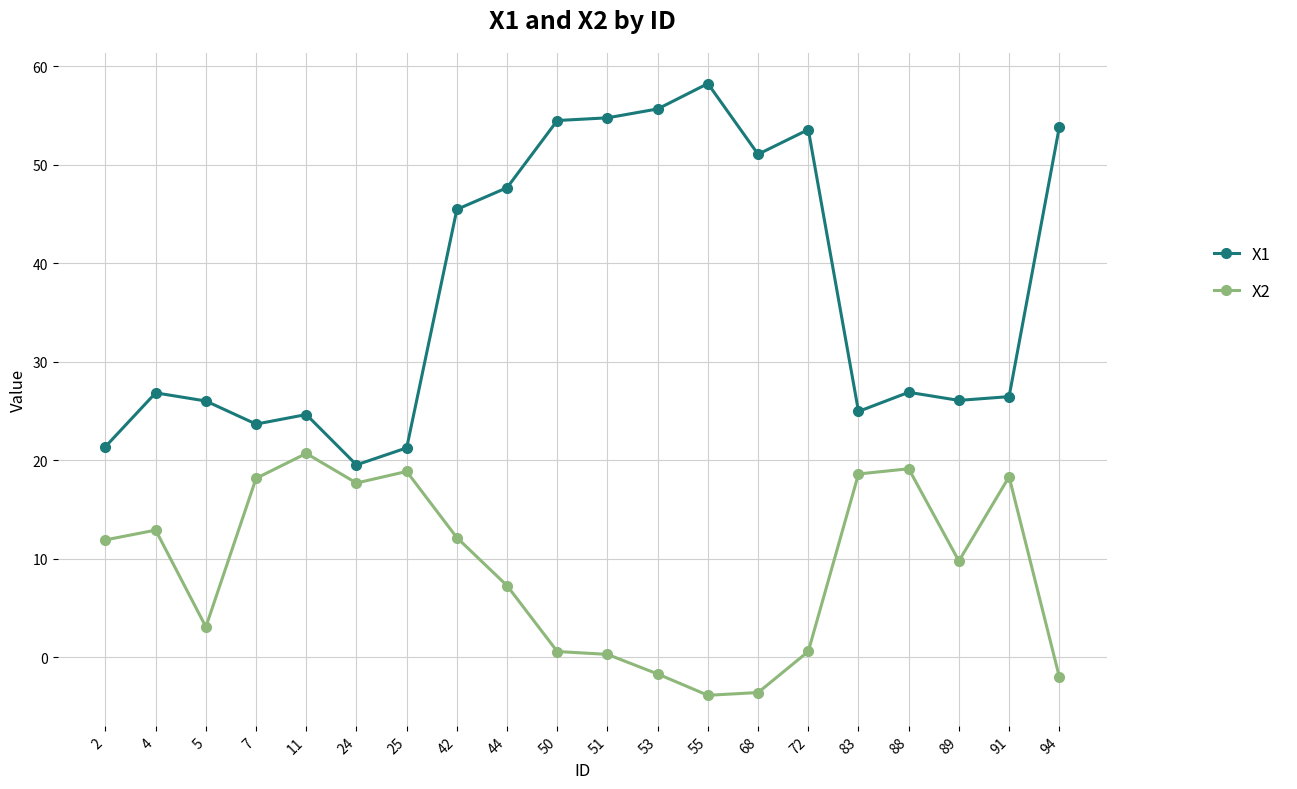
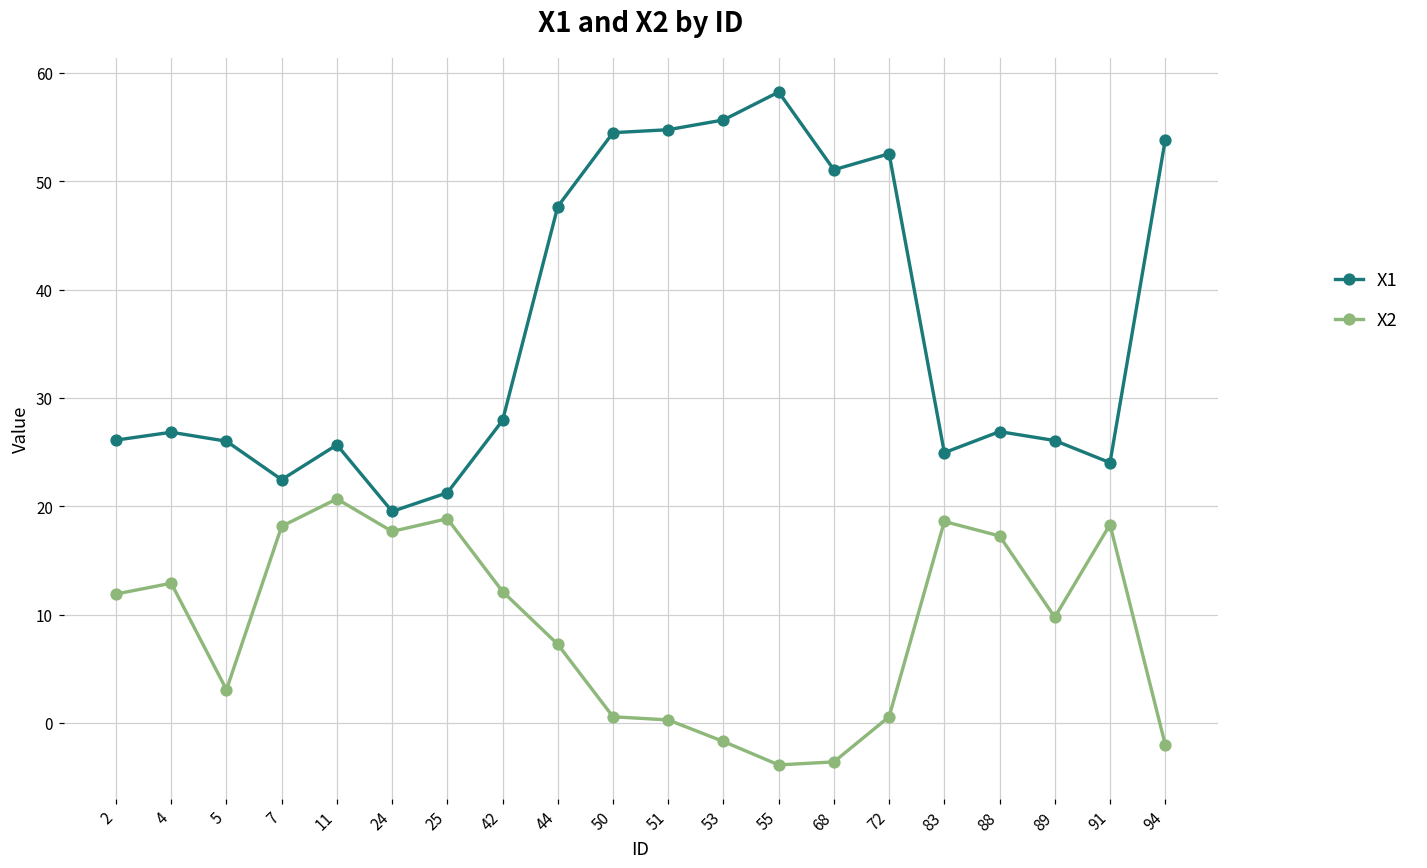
X1, 2: 21 -> 26
X1, 7: 24 -> 22
X1, 11: 25 -> 26
X1, 42: 45 -> 28
X1, 72: 54 -> 53
X2, 88: 19 -> 17
X1, 91: 26 -> 24
